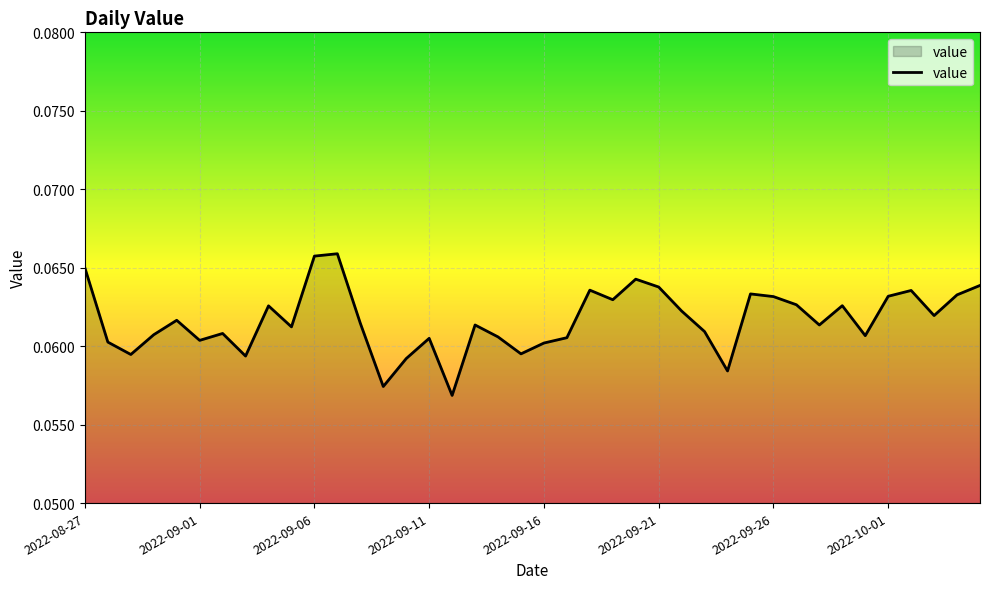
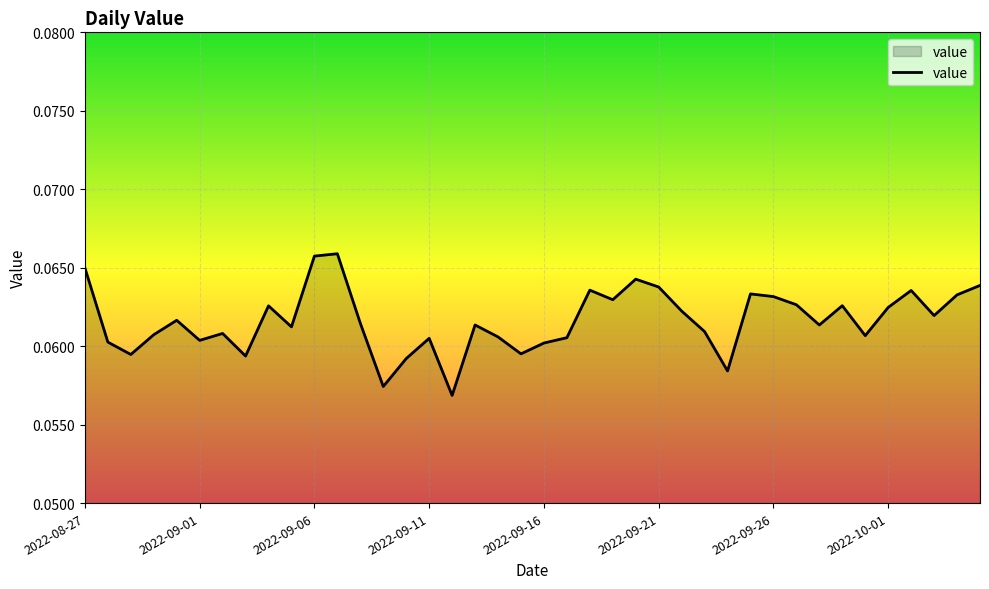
2022-10-01: 0.0632 -> 0.0625
